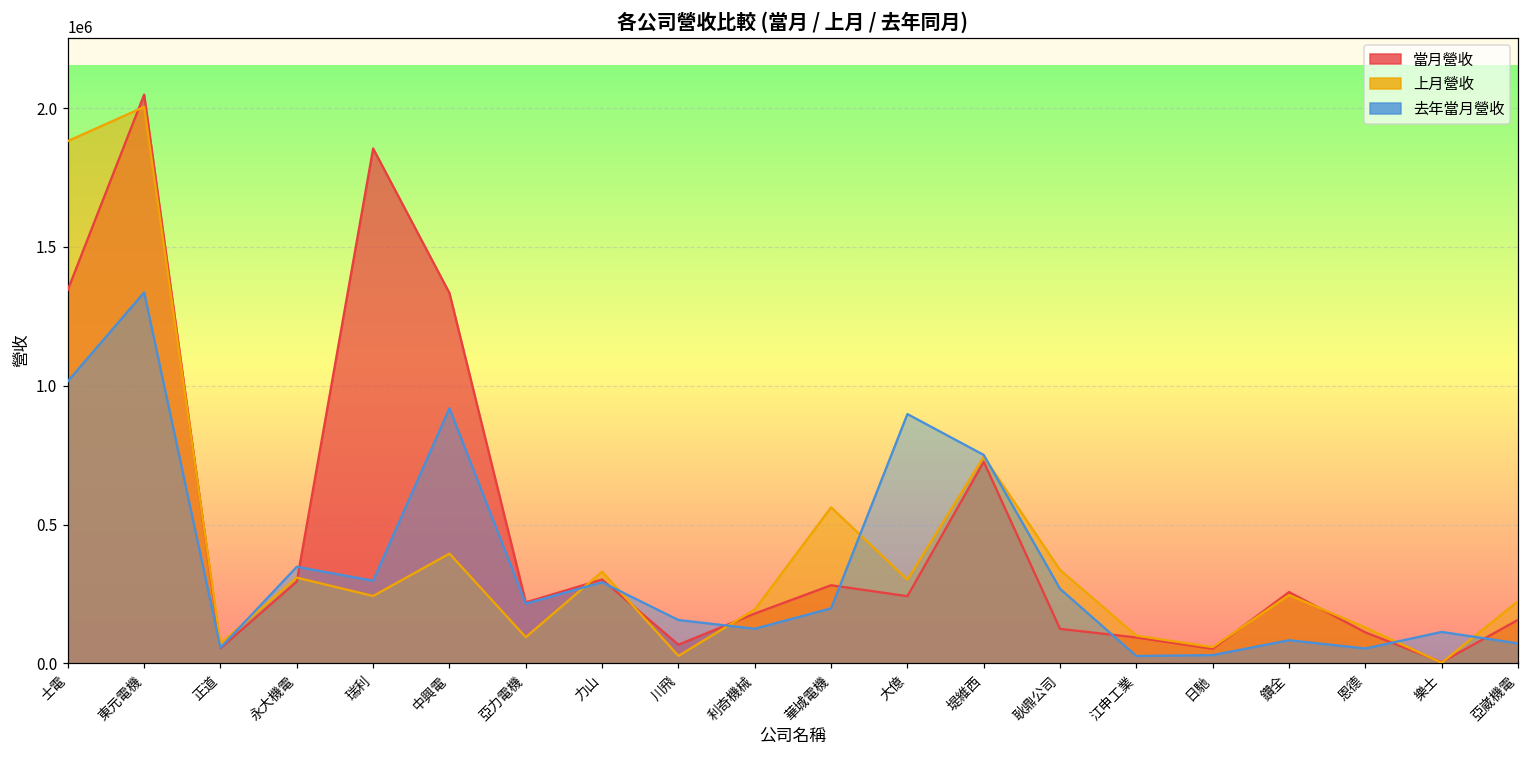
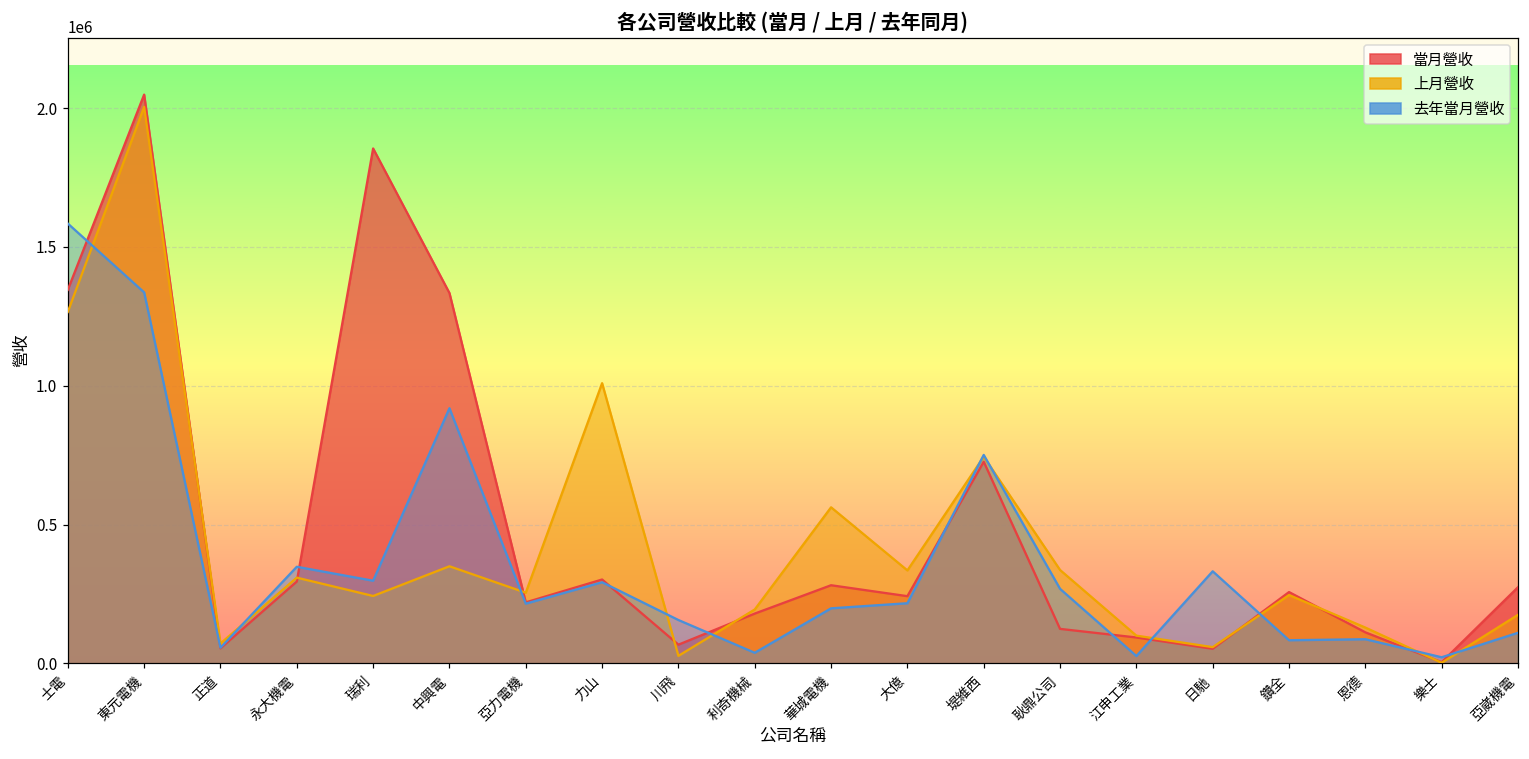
上月營收, 士電: 1880000 -> 1270000
去年當月營收, 士電: 1020000 -> 1580000
上月營收, 中興電: 400000 -> 350000
上月營收, 亞力電機: 90000 -> 250000
上月營收, 力山: 330000 -> 1010000
去年當月營收, 利奇機械: 130000 -> 40000
上月營收, 大億: 300000 -> 340000
去年當月營收, 大億: 900000 -> 220000
去年當月營收, 日馳: 30000 -> 330000
去年當月營收, 恩德: 50000 -> 90000
去年當月營收, 樂士: 110000 -> 20000
當月營收, 亞崴機電: 160000 -> 270000
上月營收, 亞崴機電: 220000 -> 180000
去年當月營收, 亞崴機電: 70000 -> 110000
